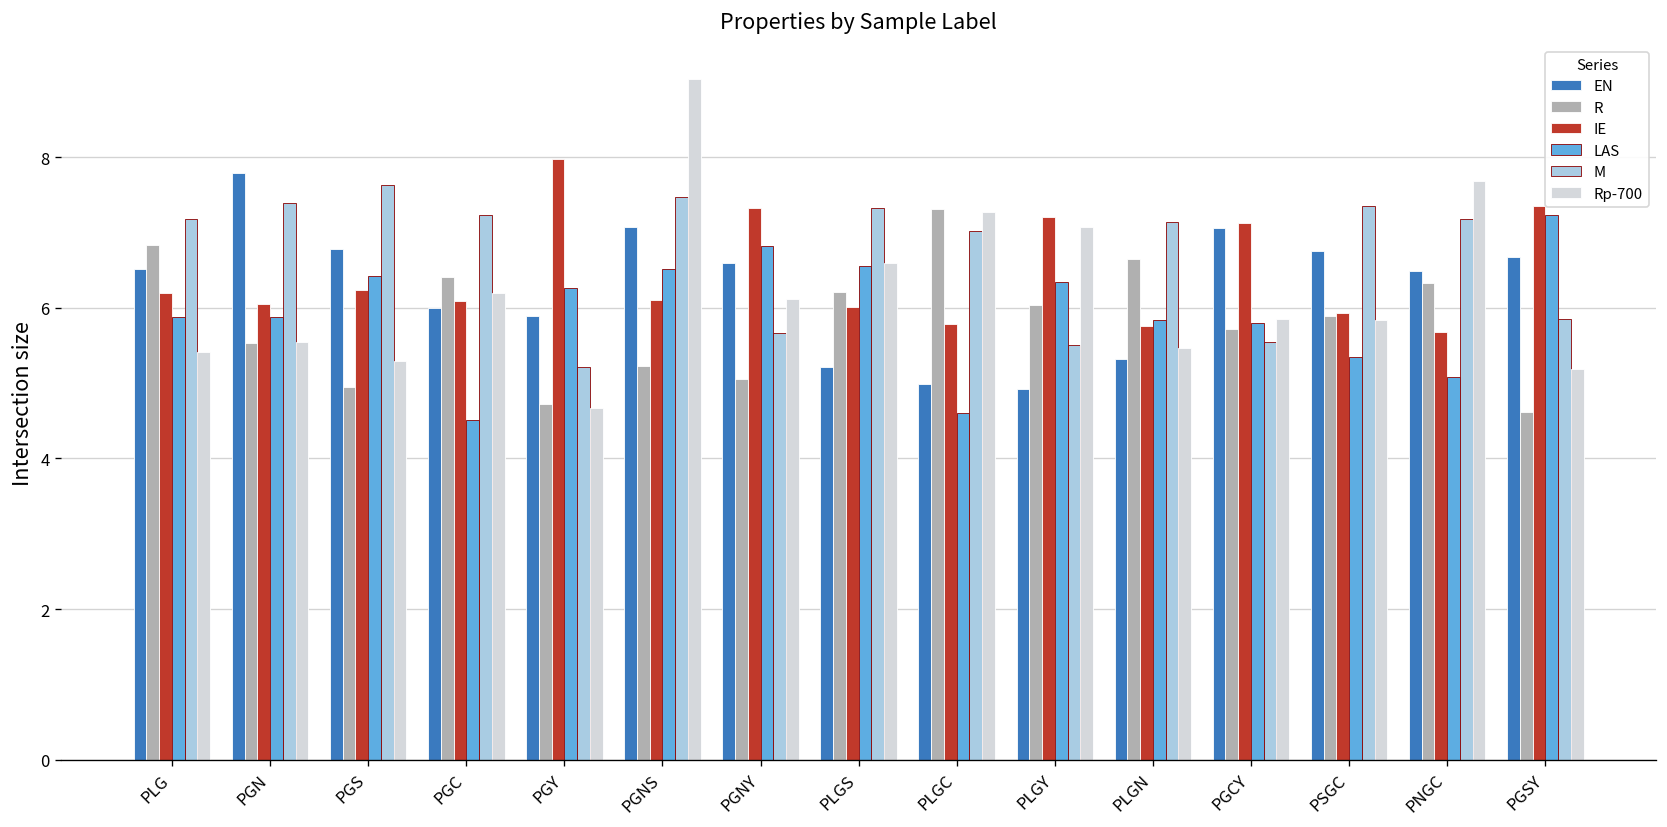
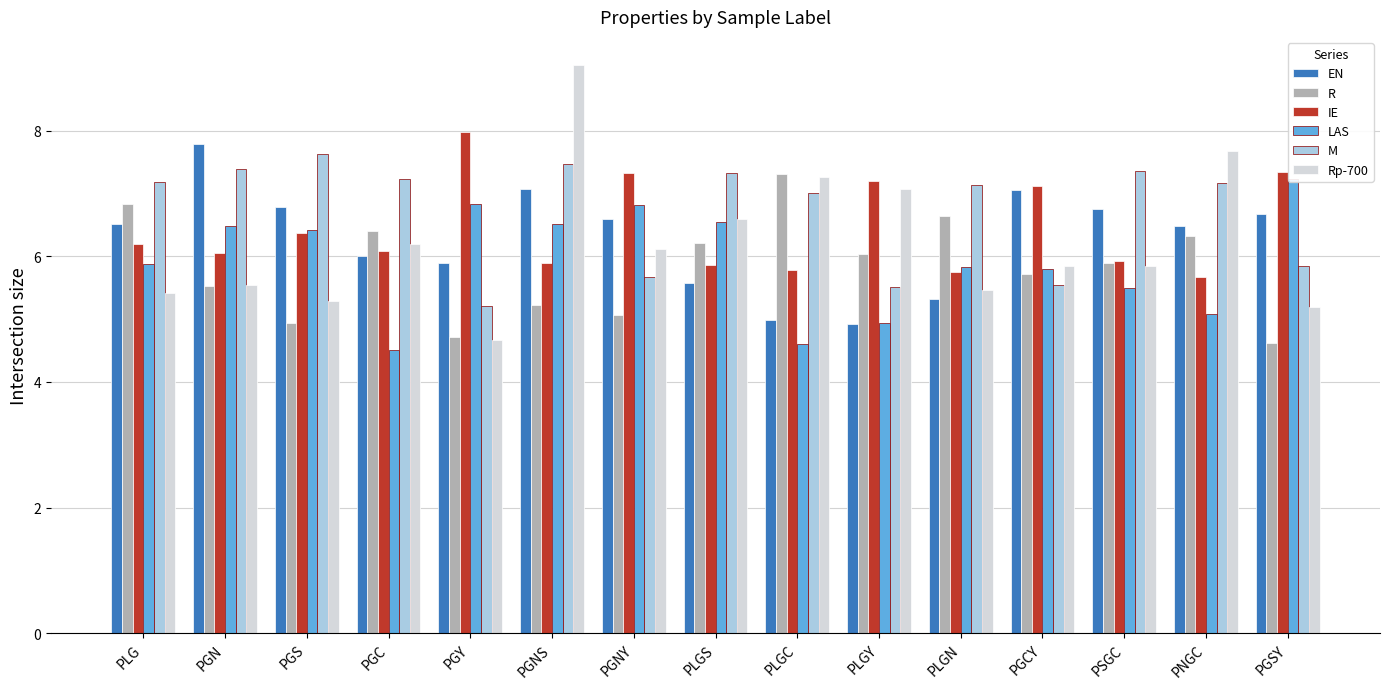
LAS, PGN: 5.9 -> 6.5
IE, PGS: 6.2 -> 6.4
LAS, PGY: 6.3 -> 6.8
IE, PGNS: 6.1 -> 5.9
EN, PLGS: 5.2 -> 5.6
IE, PLGS: 6.0 -> 5.9
LAS, PLGY: 6.3 -> 4.9
LAS, PSGC: 5.3 -> 5.5
